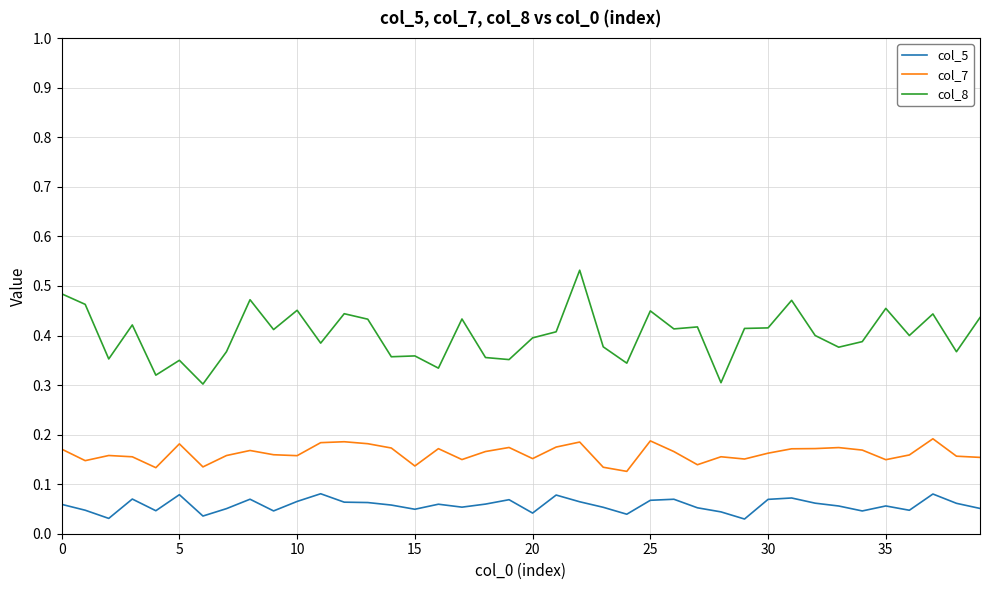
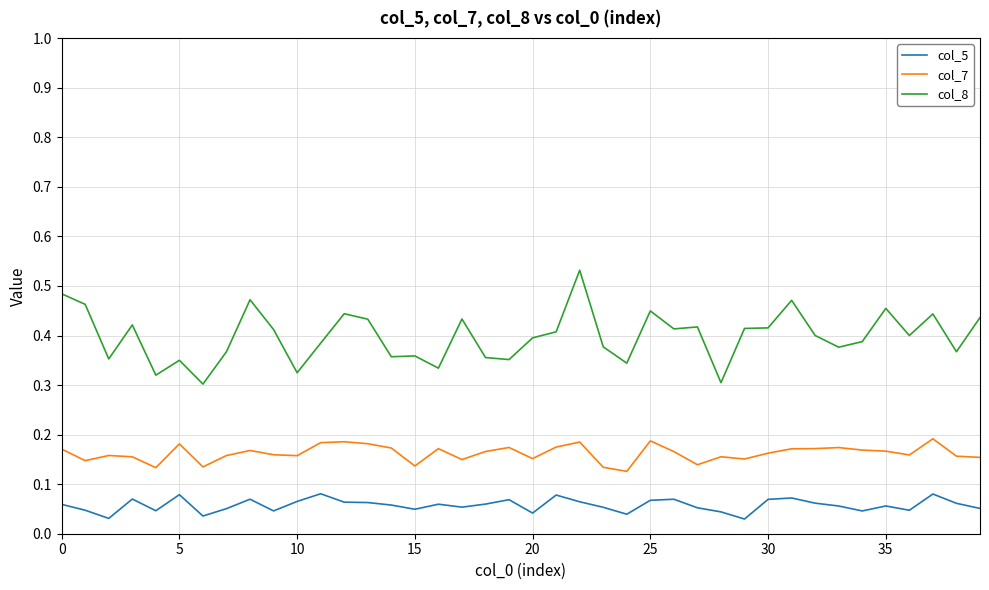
col_8, 10: 0.45 -> 0.32
col_7, 35: 0.15 -> 0.17
